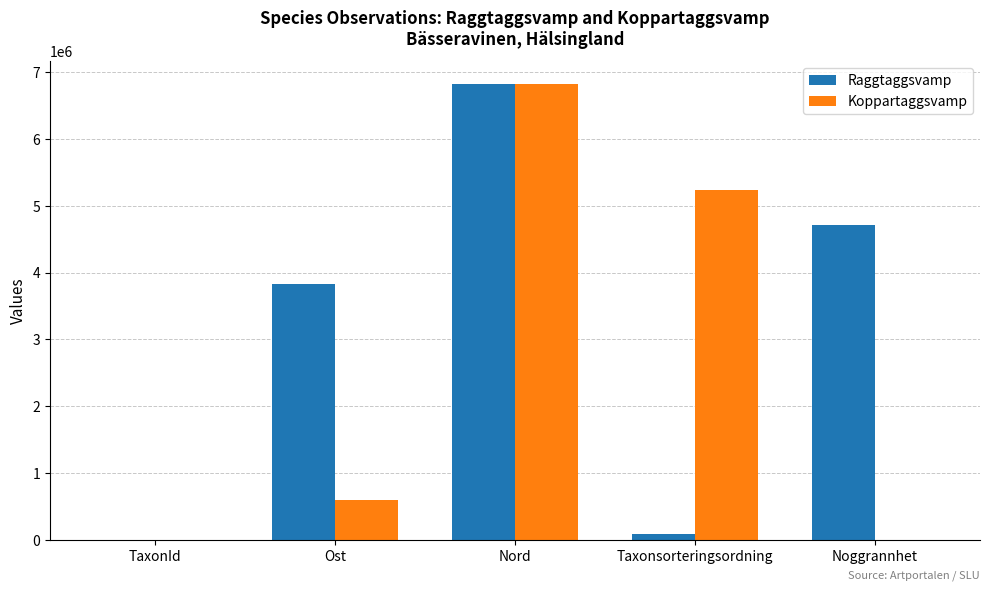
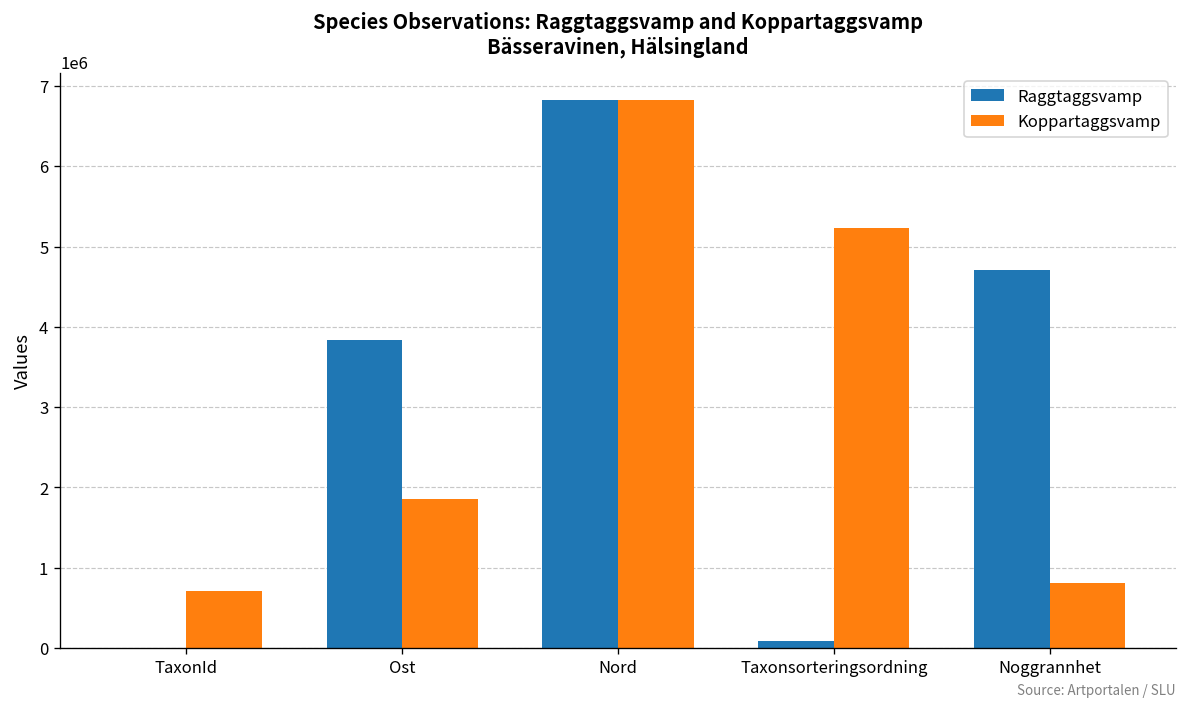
Koppartaggsvamp, TaxonId: 0 -> 700000
Koppartaggsvamp, Ost: 600000 -> 1900000
Koppartaggsvamp, Noggrannhet: 0 -> 800000
